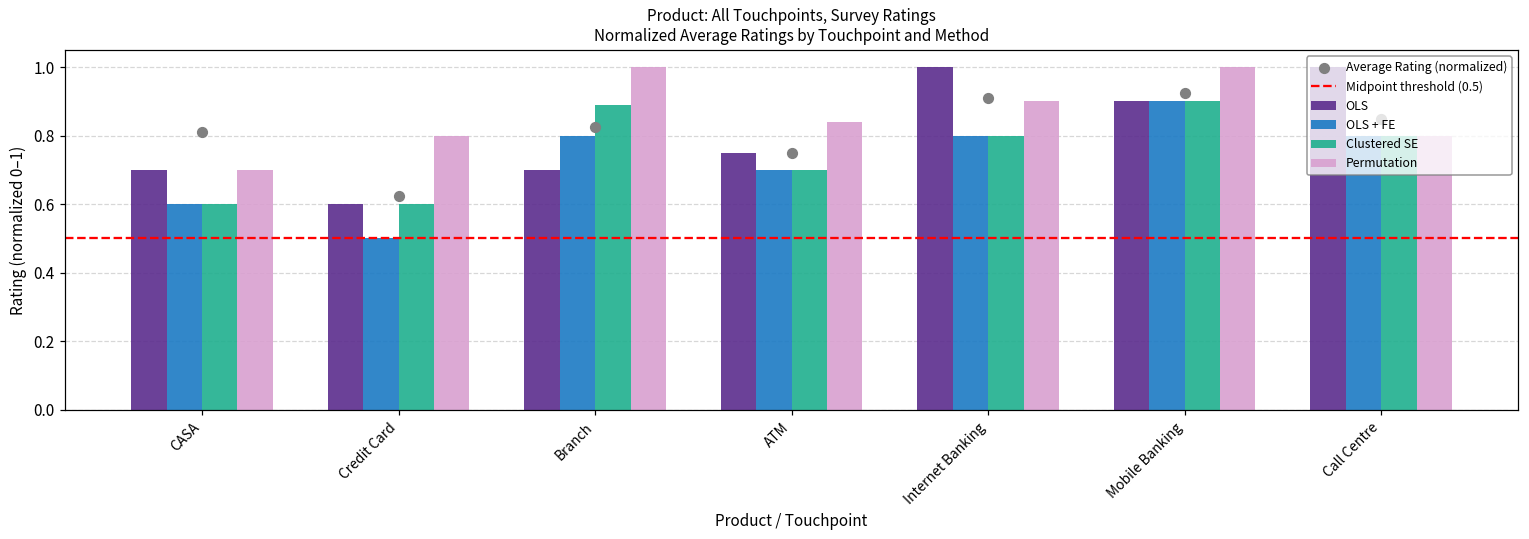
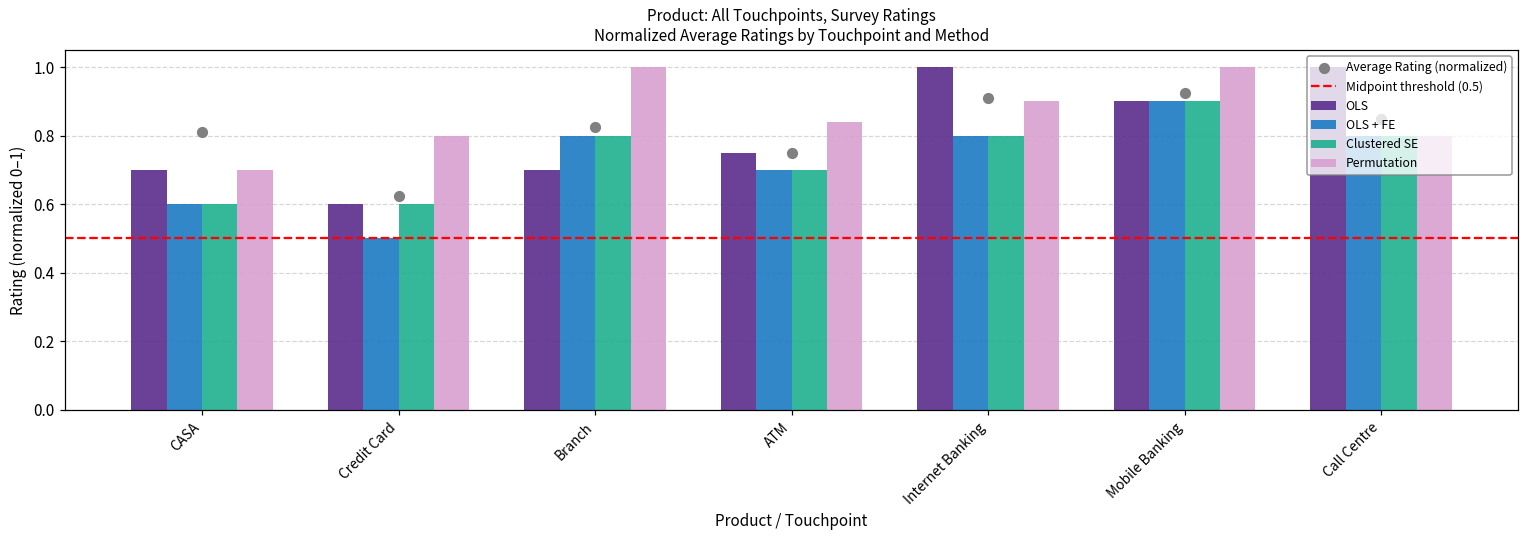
Clustered SE, Branch: 0.89 -> 0.80
